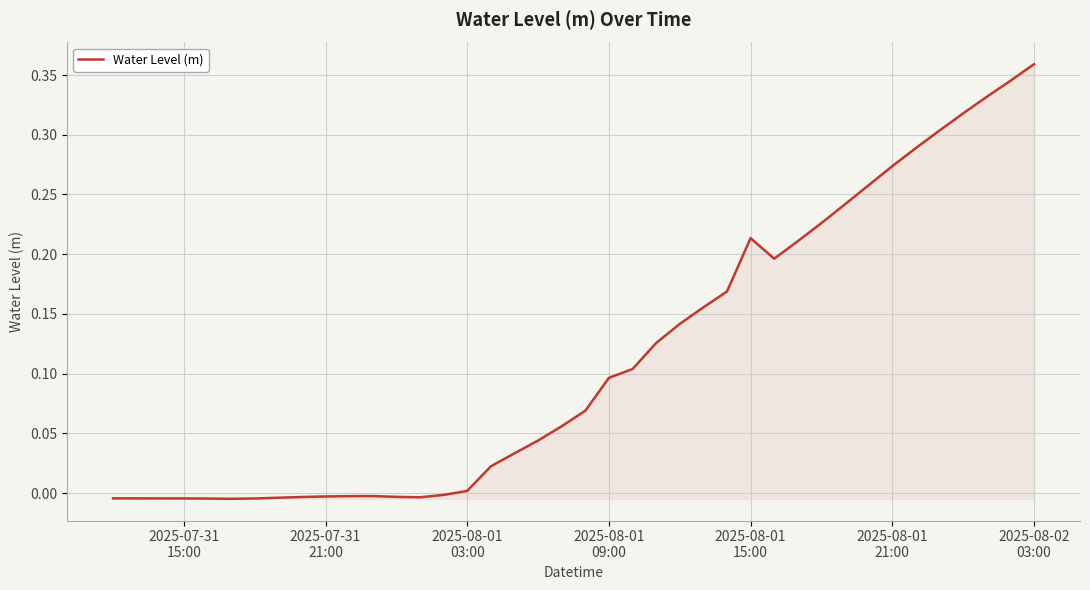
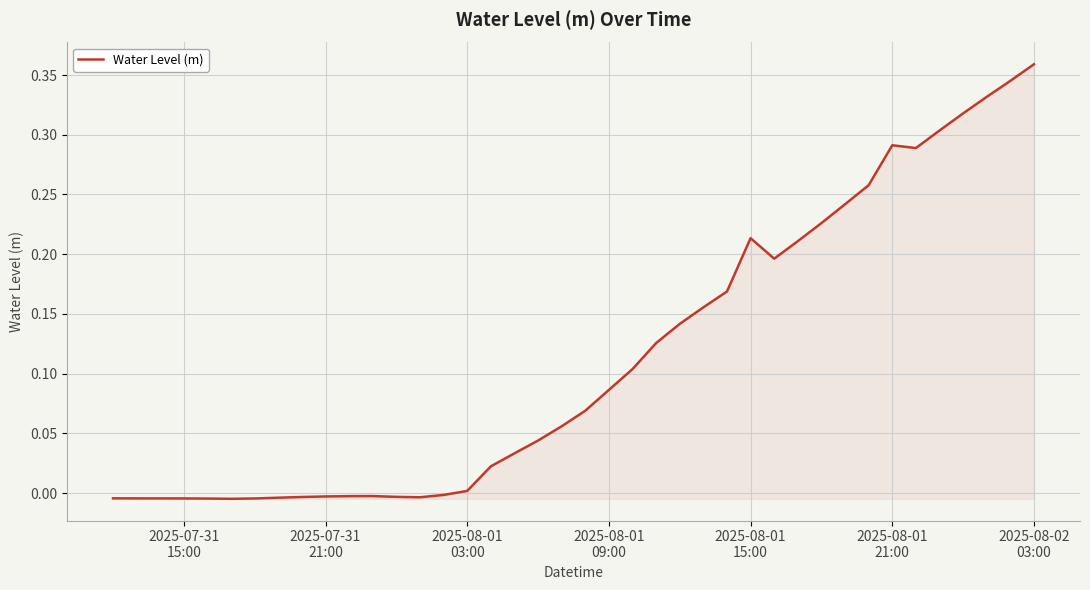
2025-08-01 09:00: 0.096 -> 0.086
2025-08-01 21:00: 0.274 -> 0.291
